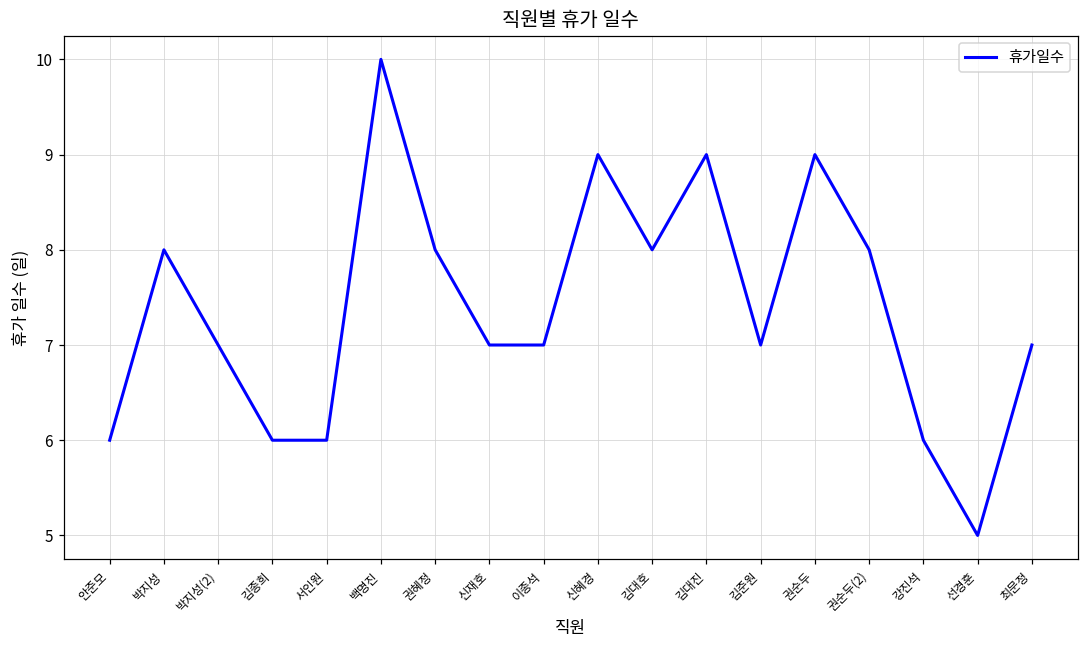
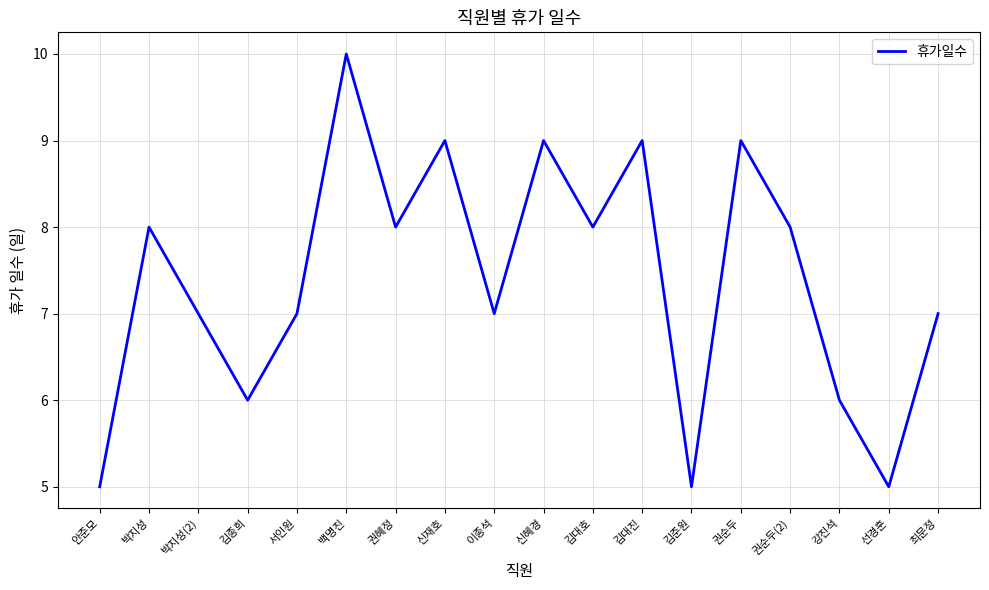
안준모: 6 -> 5
서인원: 6 -> 7
신재호: 7 -> 9
김준원: 7 -> 5
